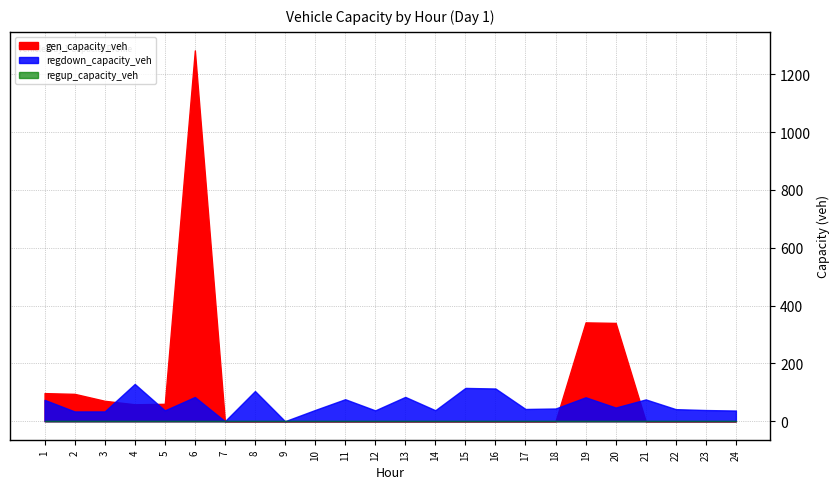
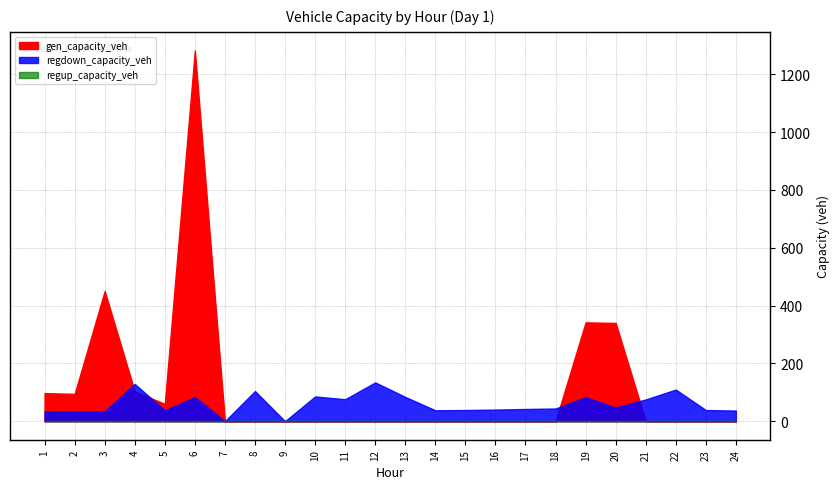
regdown_capacity_veh, 1: 70 -> 30
gen_capacity_veh, 3: 70 -> 450
gen_capacity_veh, 4: 60 -> 100
regdown_capacity_veh, 10: 40 -> 90
regdown_capacity_veh, 12: 40 -> 130
regdown_capacity_veh, 15: 120 -> 40
regdown_capacity_veh, 16: 110 -> 40
regdown_capacity_veh, 22: 40 -> 110
